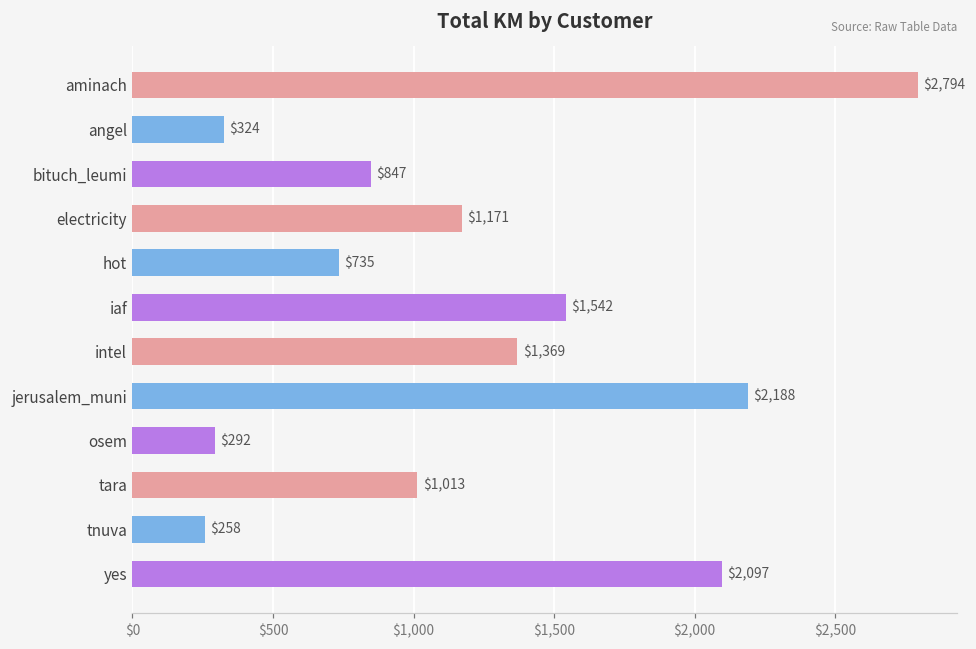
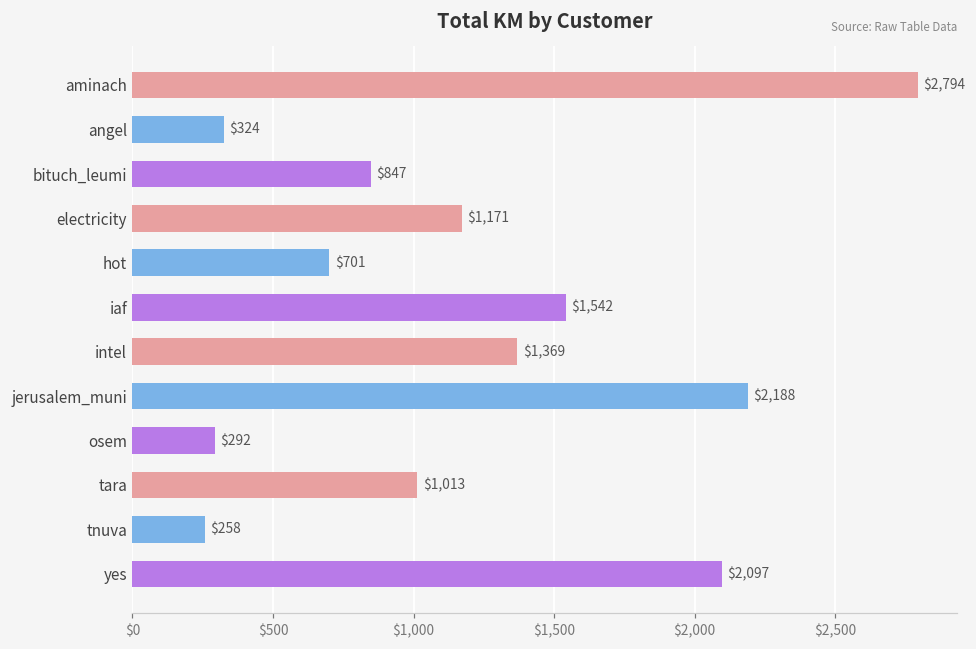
hot: $735 -> $701
